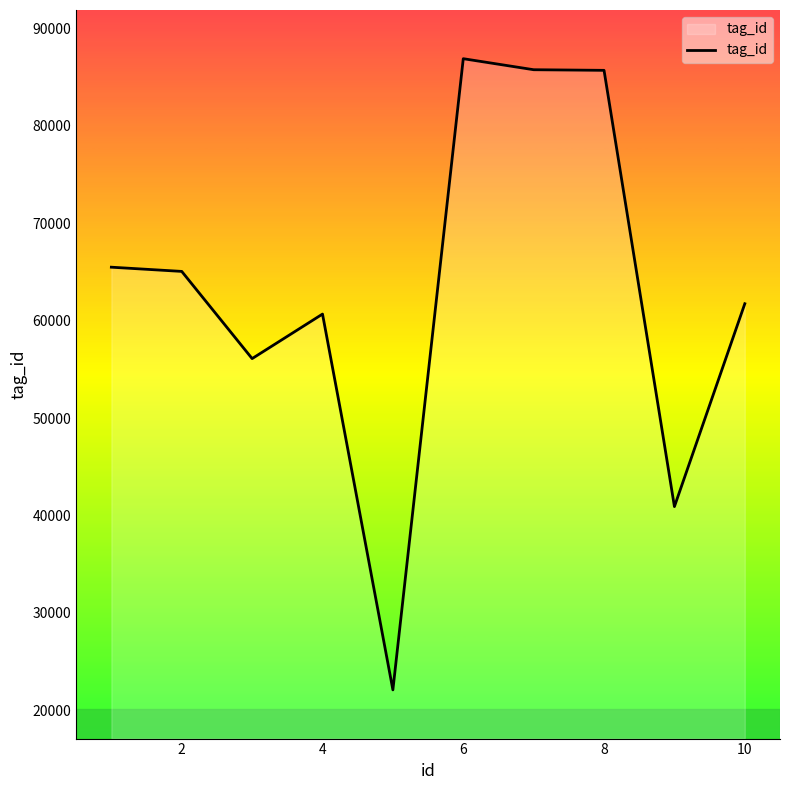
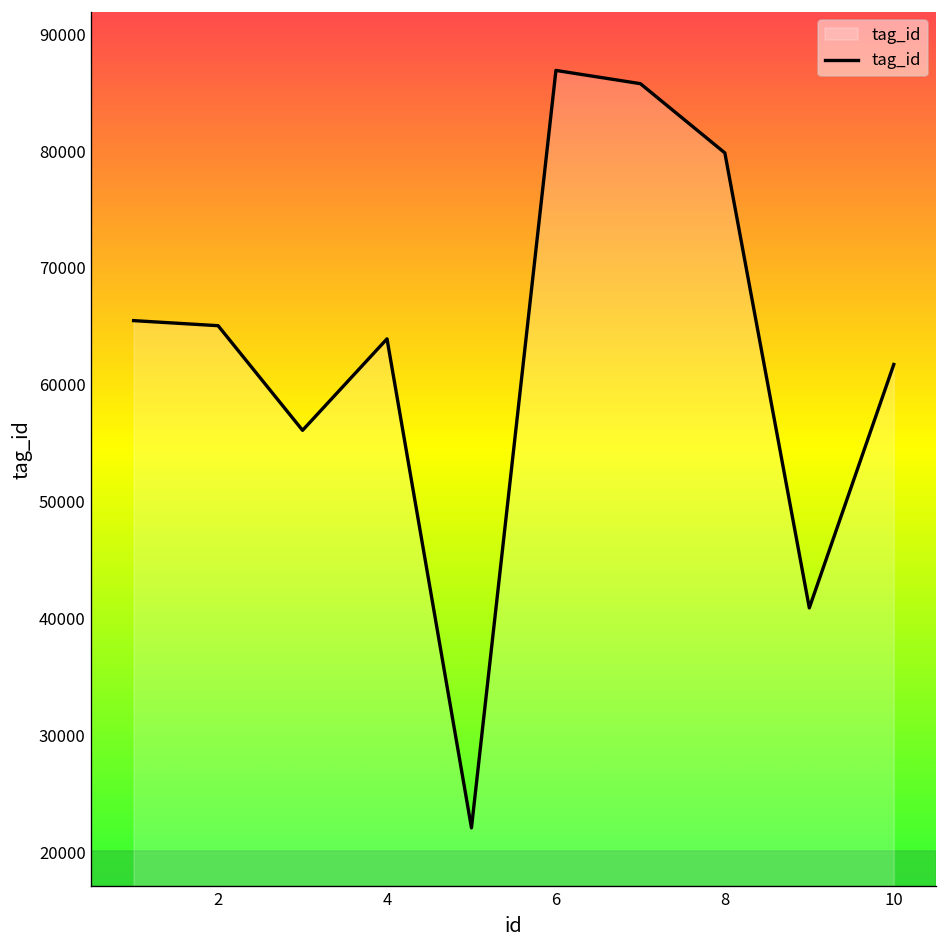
4: 61000 -> 64000
8: 86000 -> 80000
